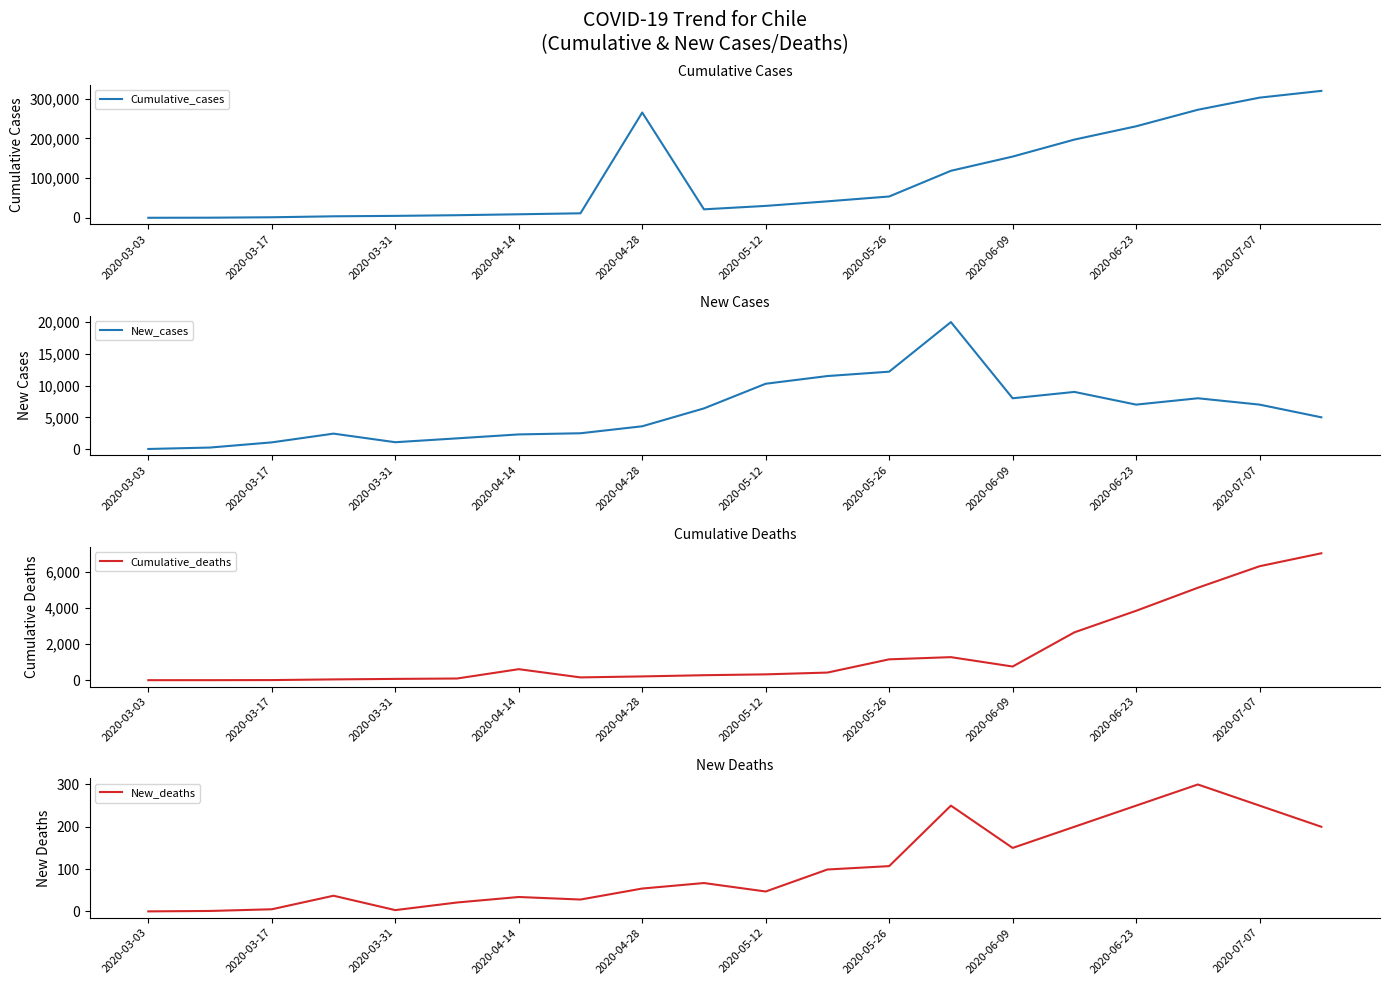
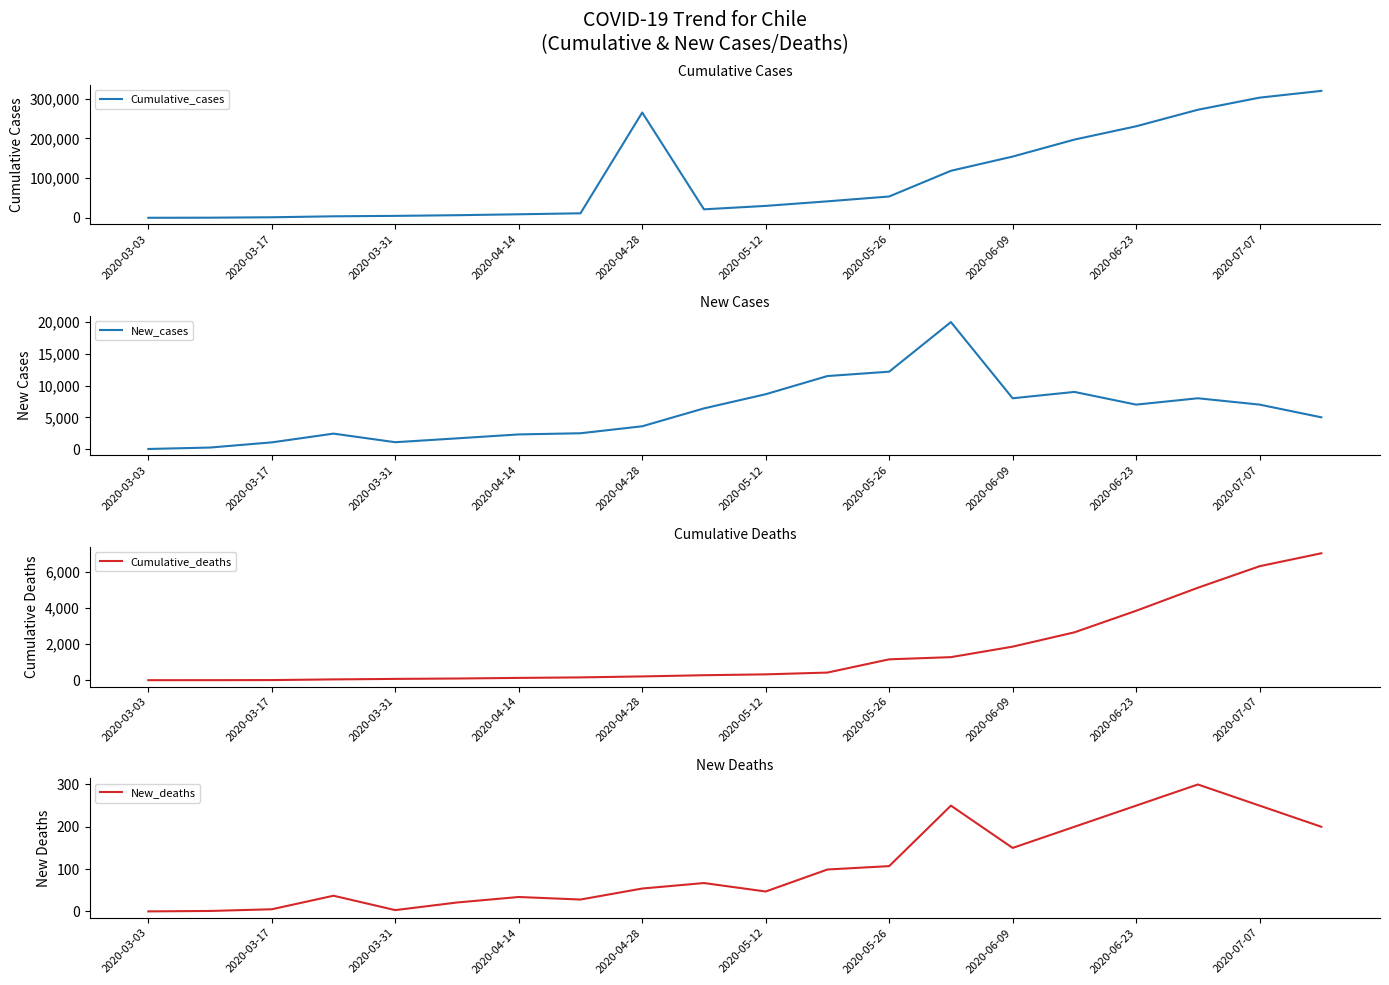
New Cases, 2020-05-12: 10,000 -> 9,000
Cumulative Deaths, 2020-04-14: 600 -> 100
Cumulative Deaths, 2020-06-09: 800 -> 1,900
